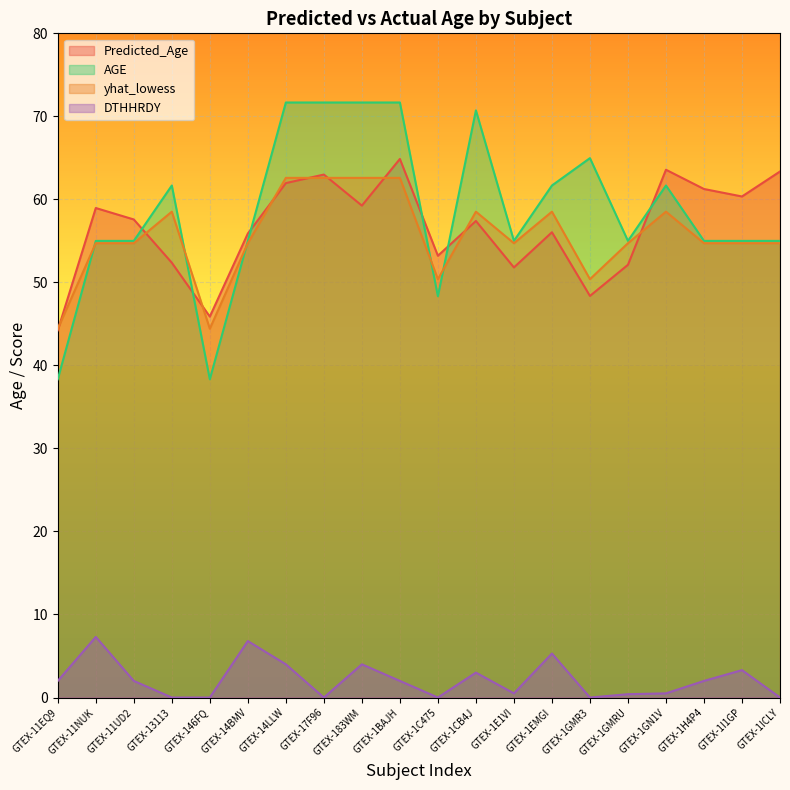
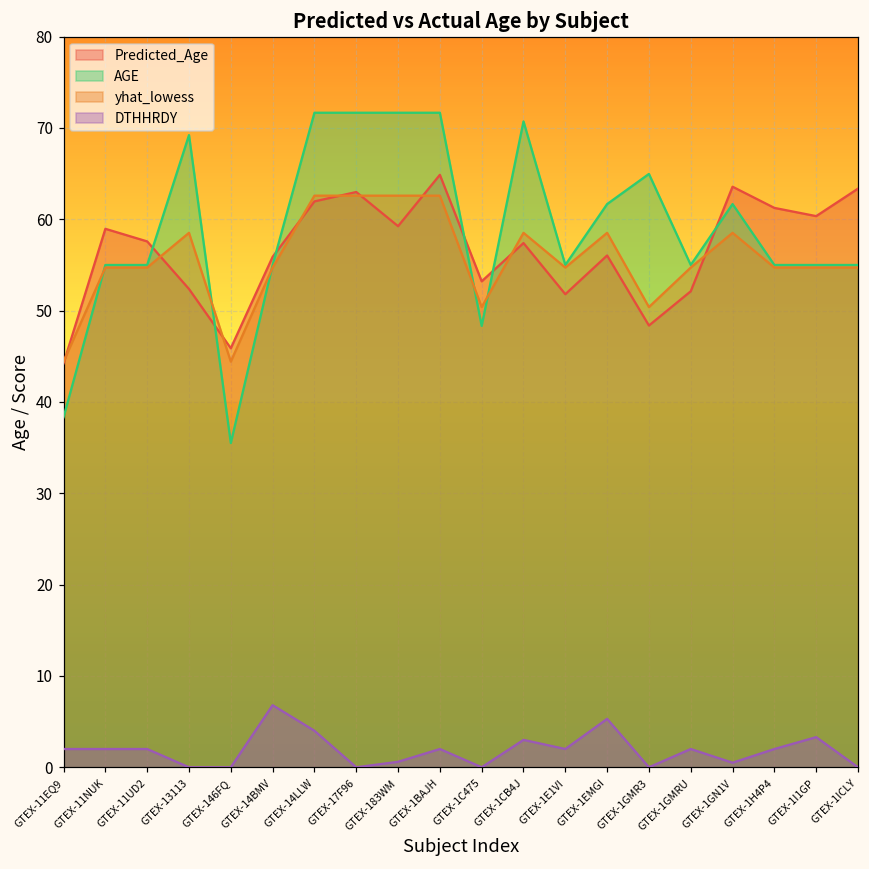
DTHHRDY, GTEX-11NUK: 7 -> 2
AGE, GTEX-13113: 62 -> 69
AGE, GTEX-146FQ: 38 -> 36
DTHHRDY, GTEX-183WM: 4 -> 1
DTHHRDY, GTEX-1E1VI: 1 -> 2
DTHHRDY, GTEX-1GMRU: 0 -> 2
